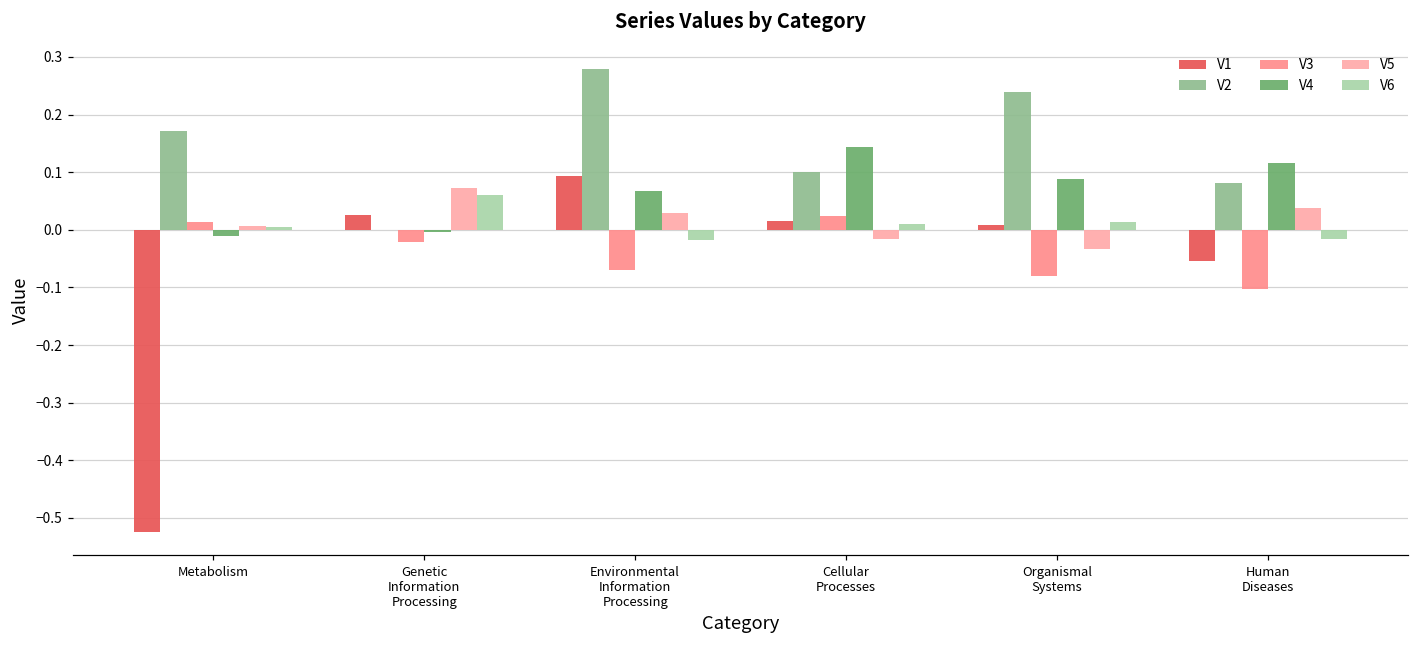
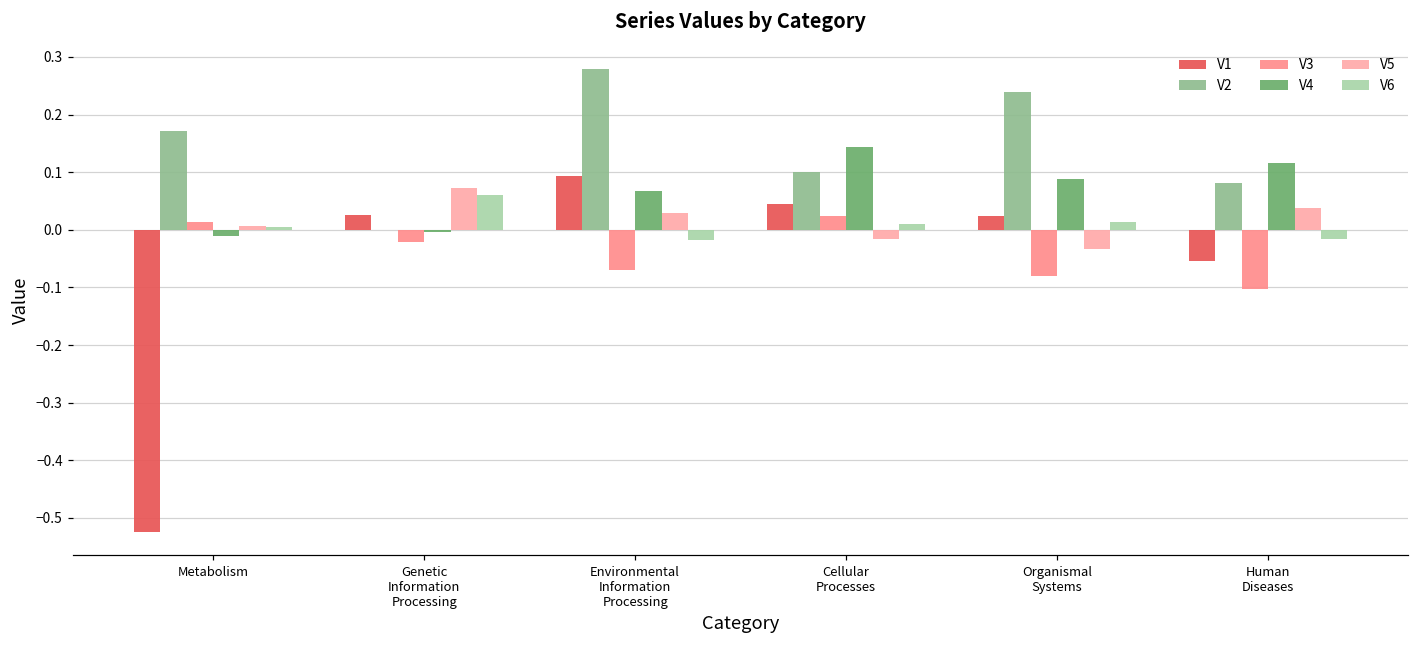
V1, Cellular Processes: 0.02 -> 0.04
V1, Organismal Systems: 0.01 -> 0.02
